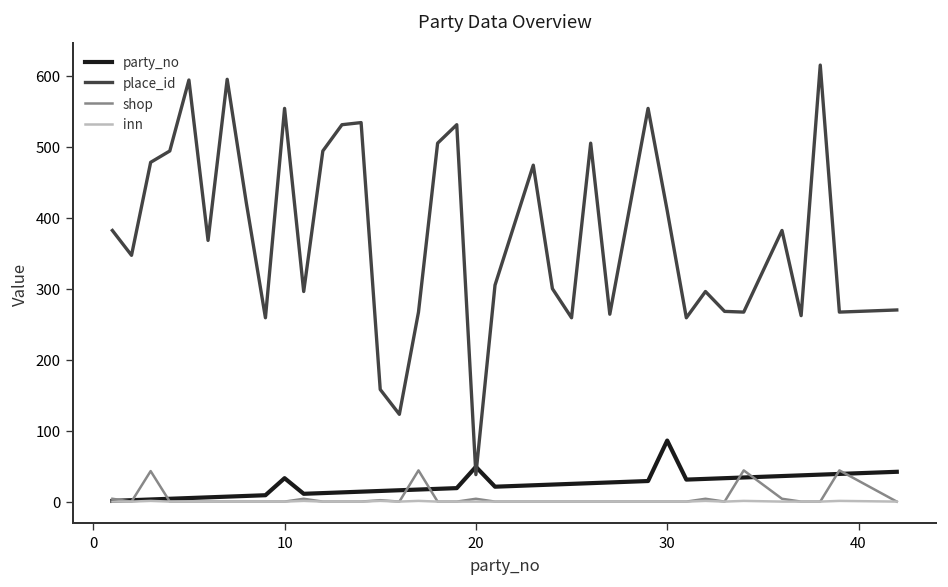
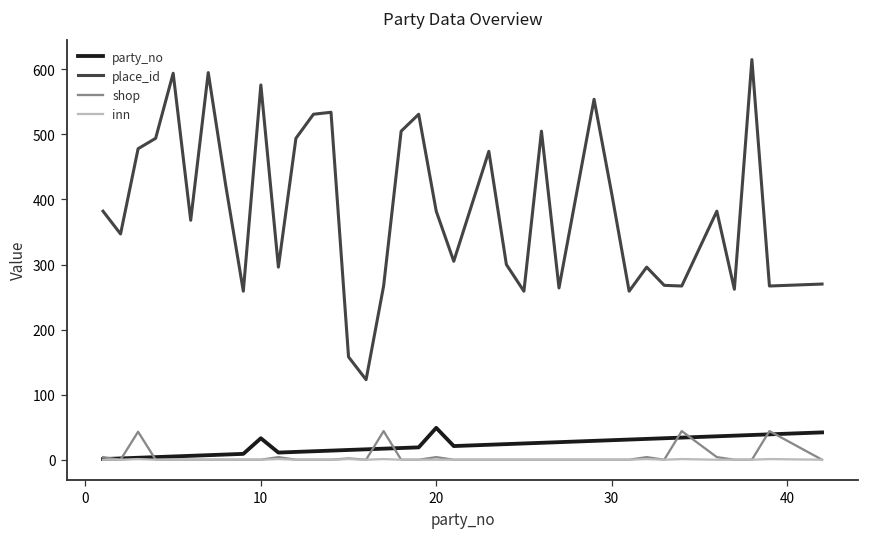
place_id, 10: 550 -> 580
place_id, 20: 40 -> 380
party_no, 30: 90 -> 30
